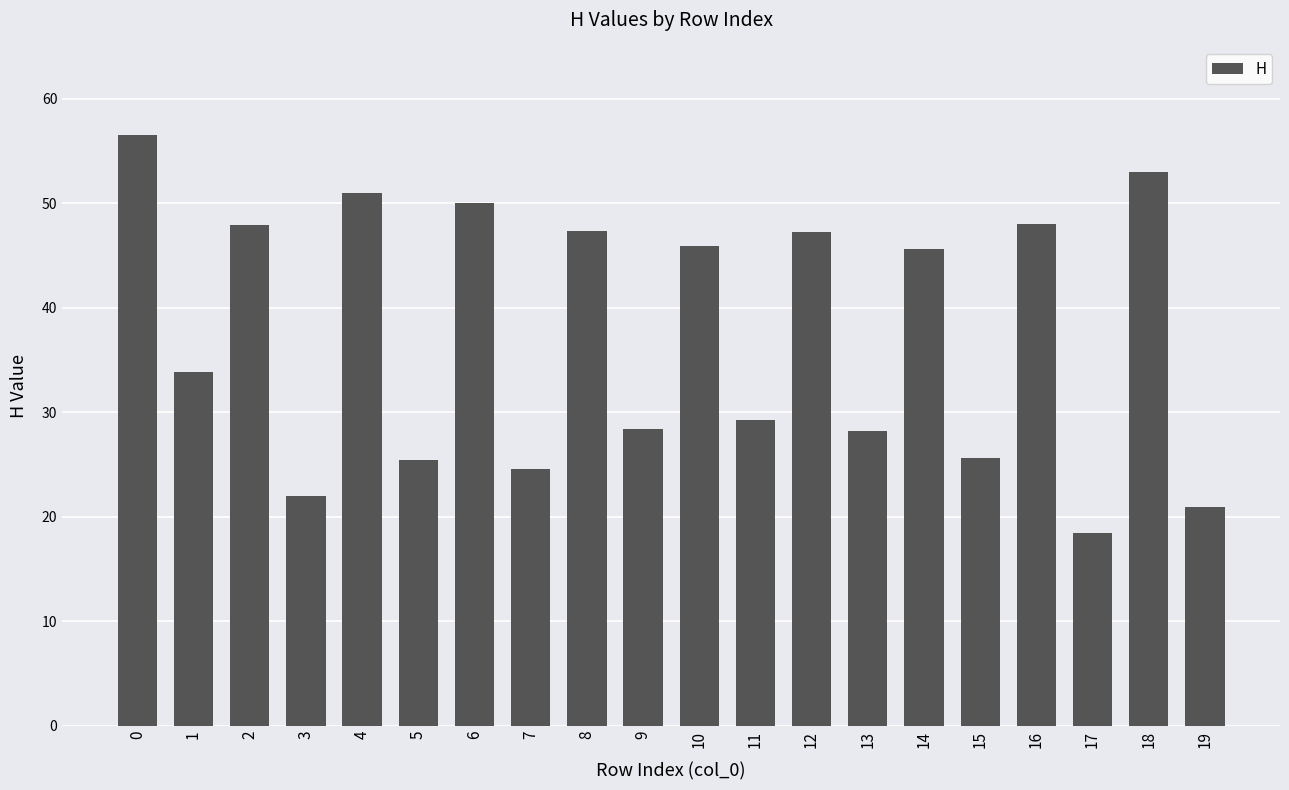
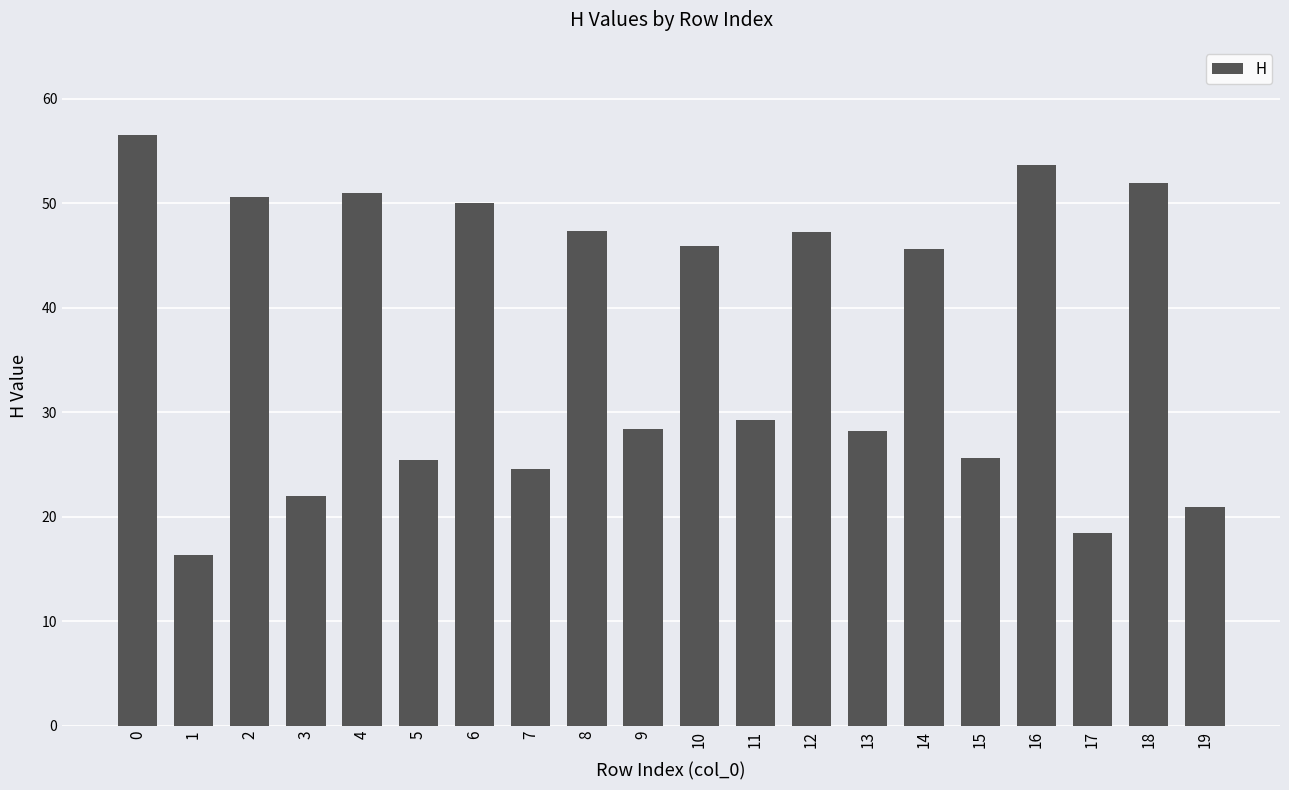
1: 33.8 -> 16.3
2: 48.0 -> 50.6
16: 48.0 -> 53.7
18: 53.0 -> 51.9
